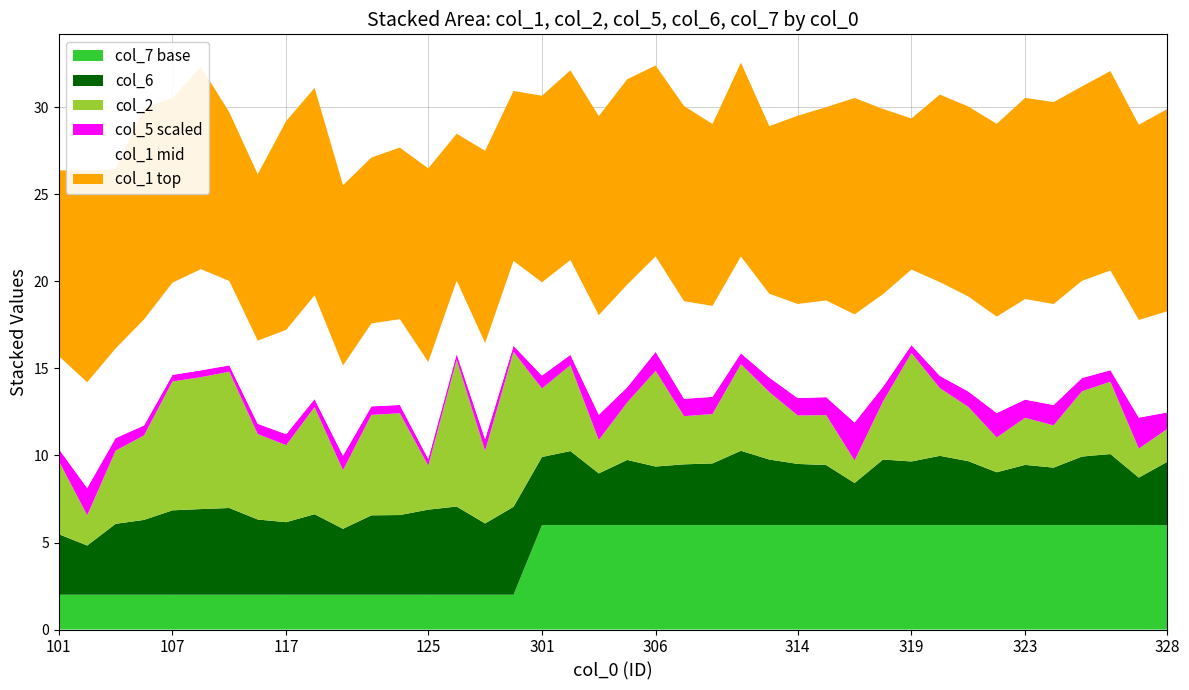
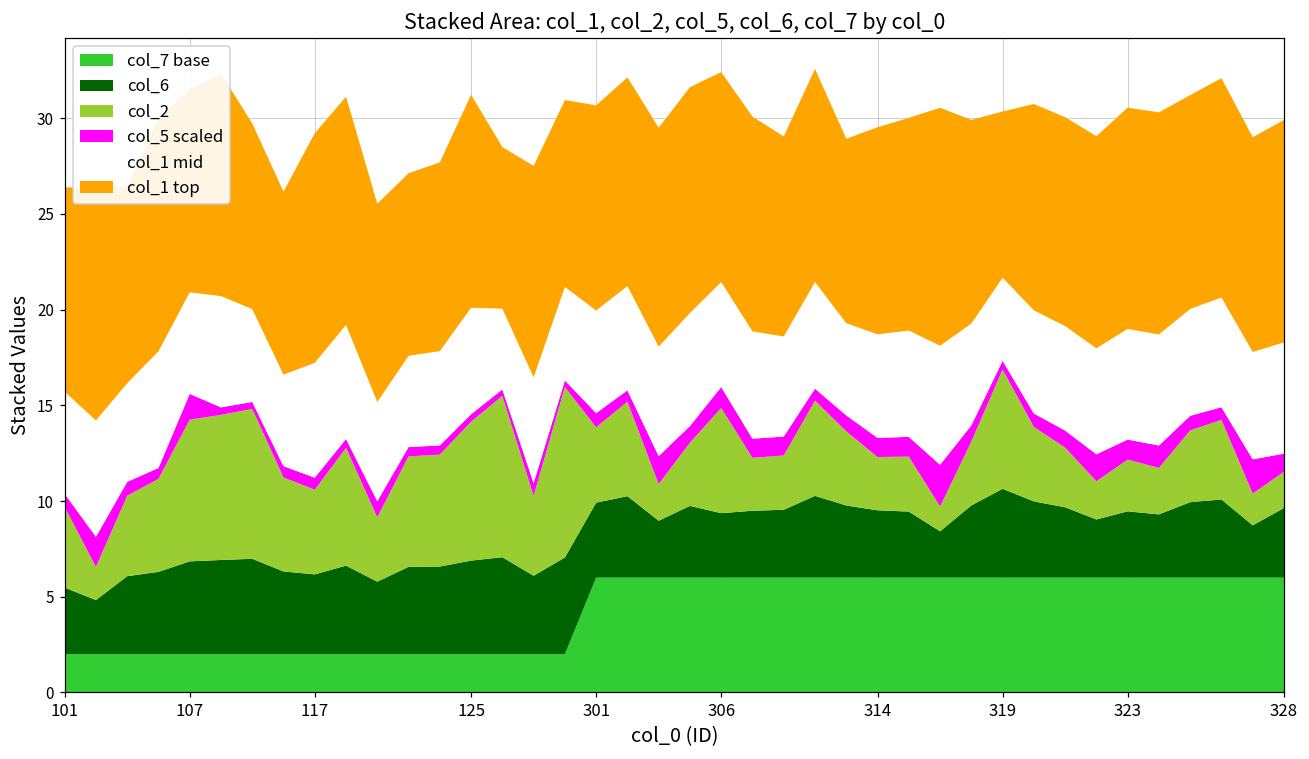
col_5 scaled, 107: 0.4 -> 1.3
col_2, 125: 2.5 -> 7.3
col_6, 319: 3.7 -> 4.6
